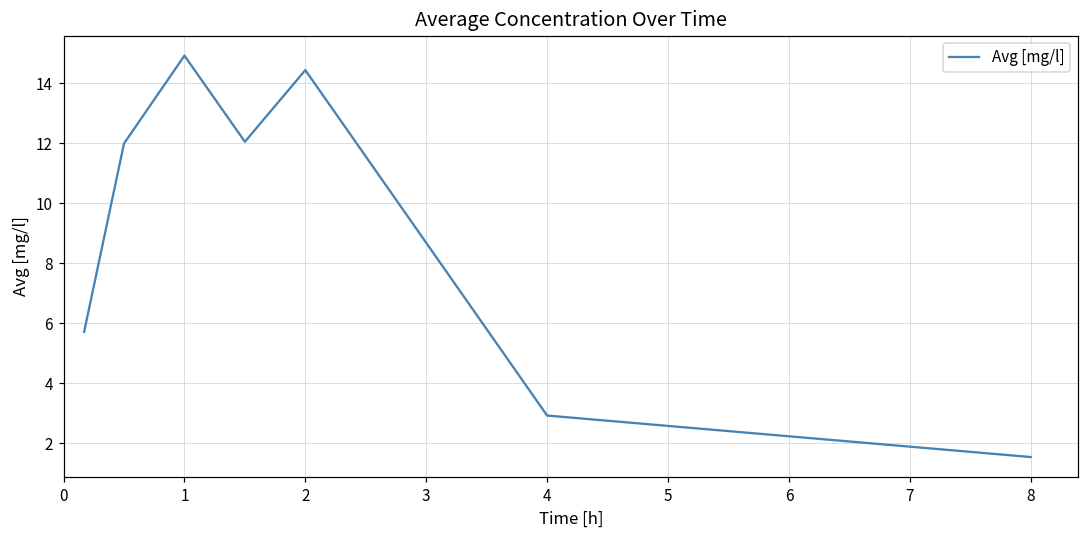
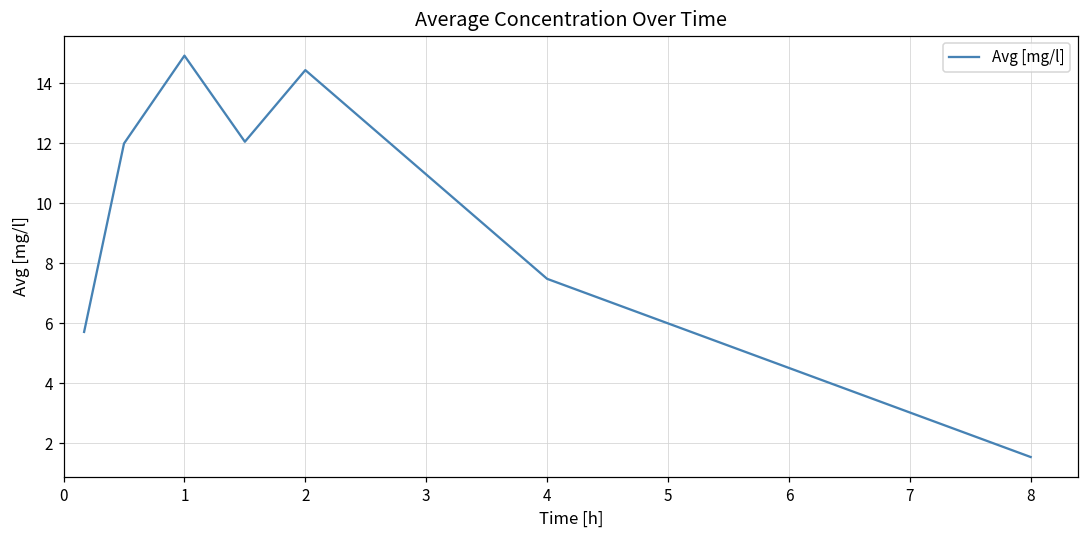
4: 2.9 -> 7.5
